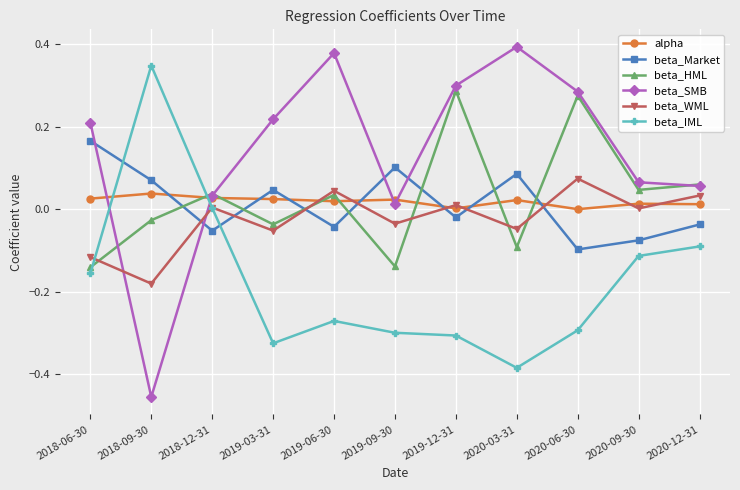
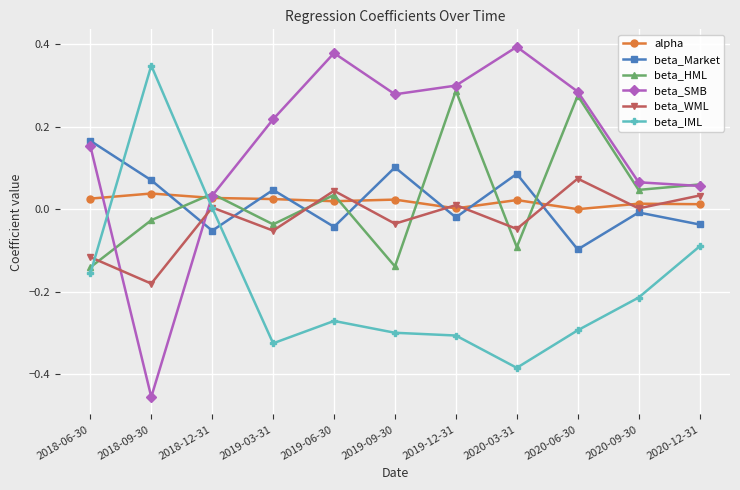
beta_SMB, 2018-06-30: 0.21 -> 0.15
beta_SMB, 2019-09-30: 0.01 -> 0.28
beta_Market, 2020-09-30: -0.08 -> -0.01
beta_IML, 2020-09-30: -0.11 -> -0.21
